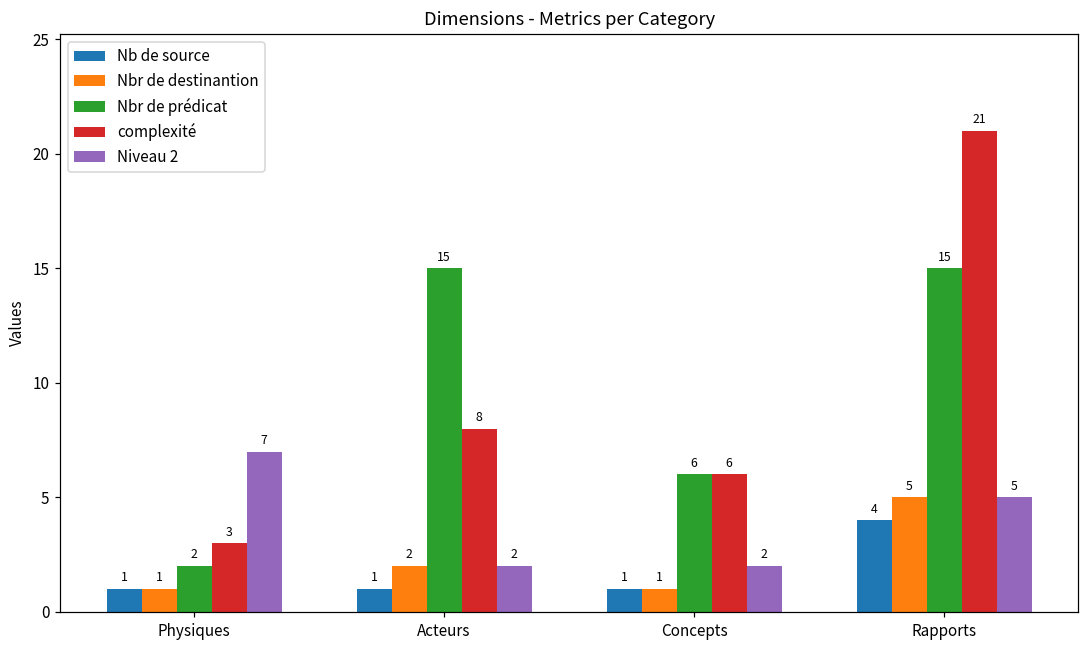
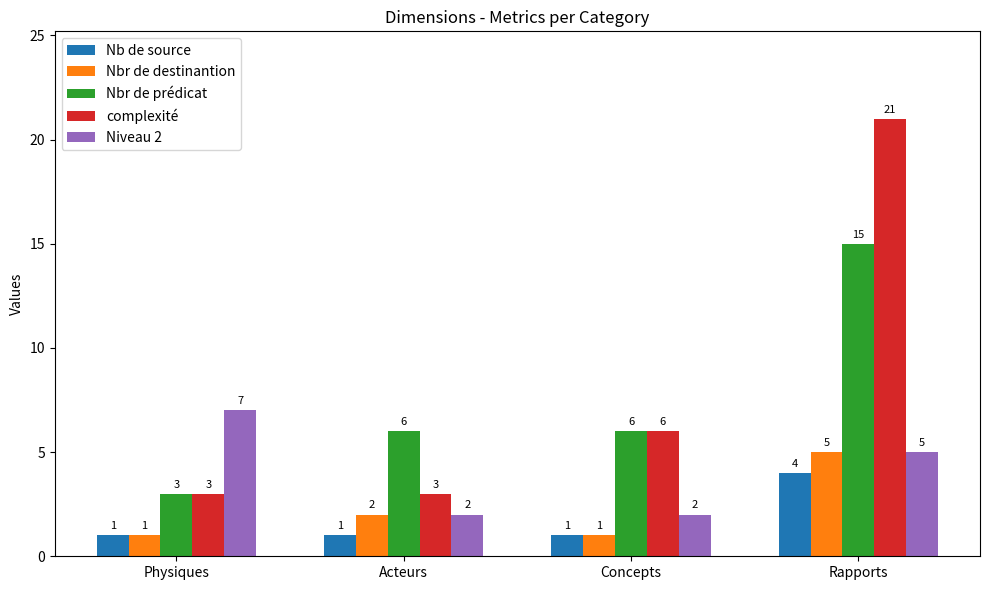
Nbr de prédicat, Physiques: 2 -> 3
Nbr de prédicat, Acteurs: 15 -> 6
complexité, Acteurs: 8 -> 3
